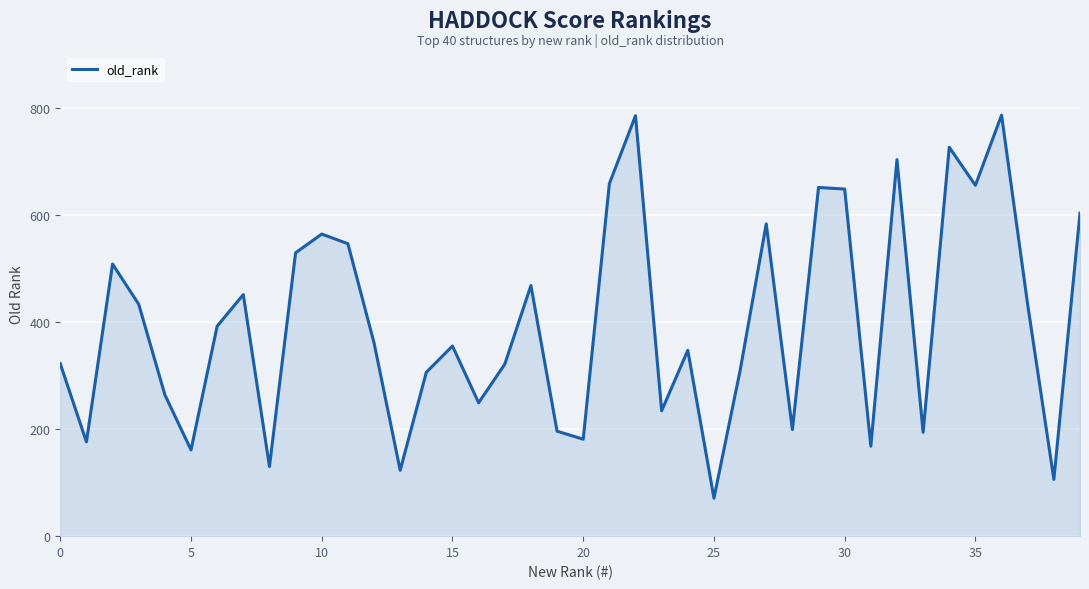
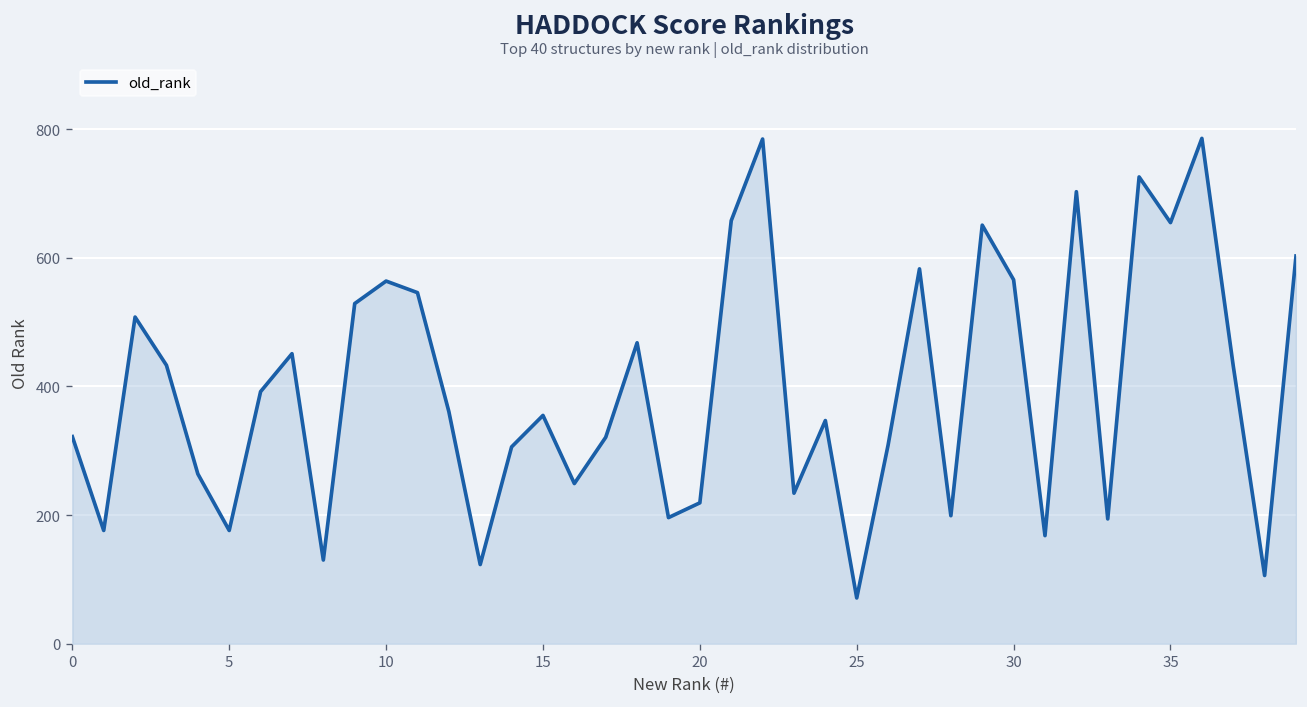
5: 160 -> 180
20: 180 -> 220
30: 650 -> 570
